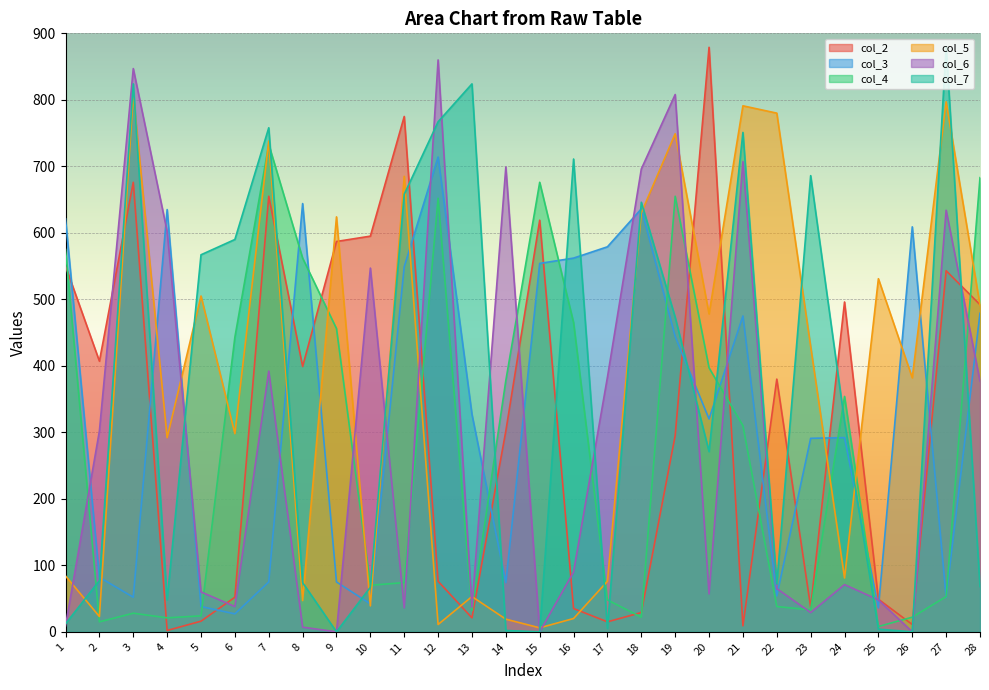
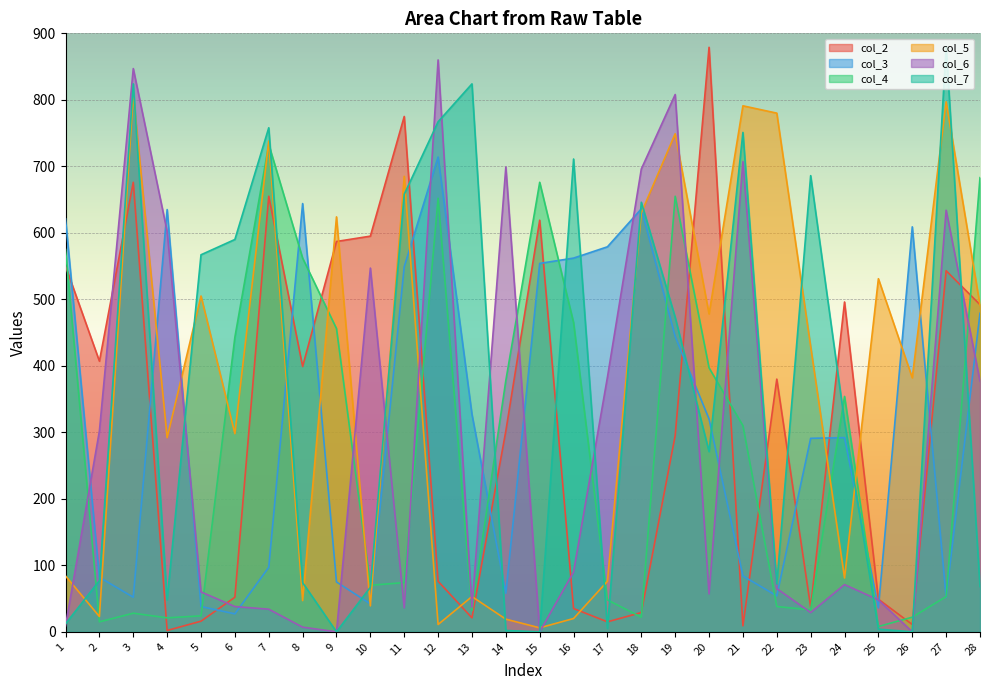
col_3, 7: 80 -> 100
col_6, 7: 390 -> 30
col_3, 14: 70 -> 60
col_3, 21: 480 -> 80
